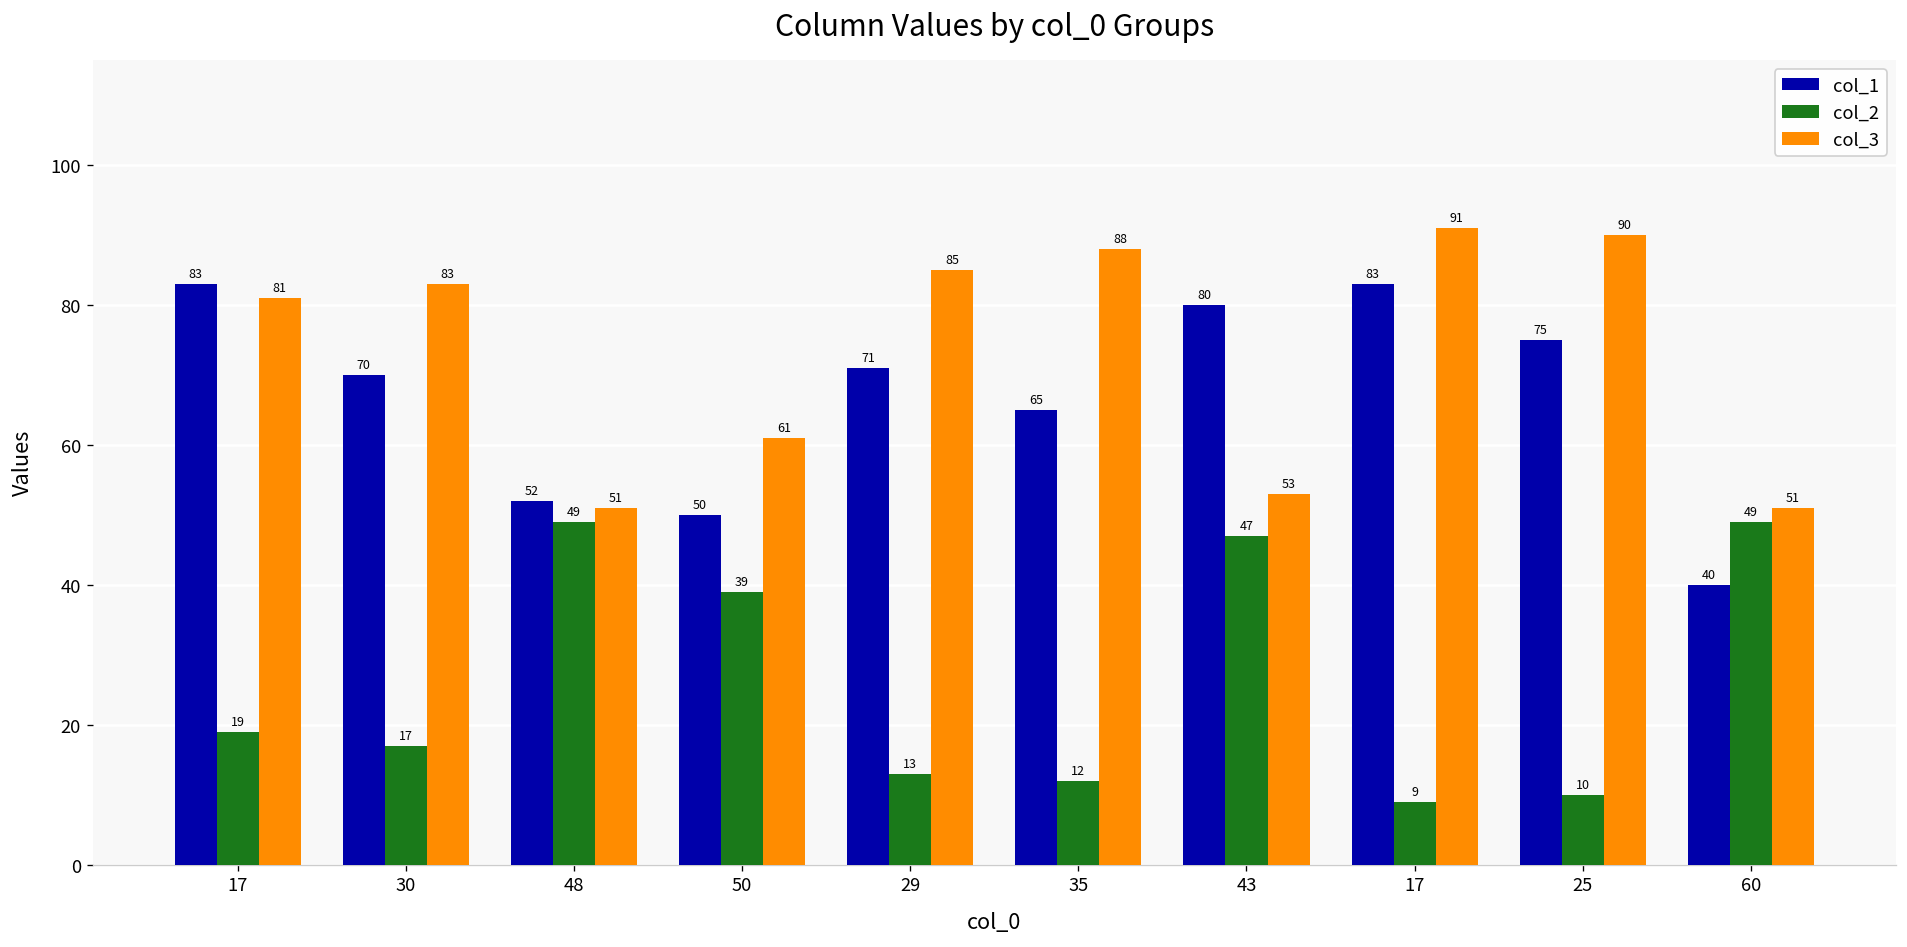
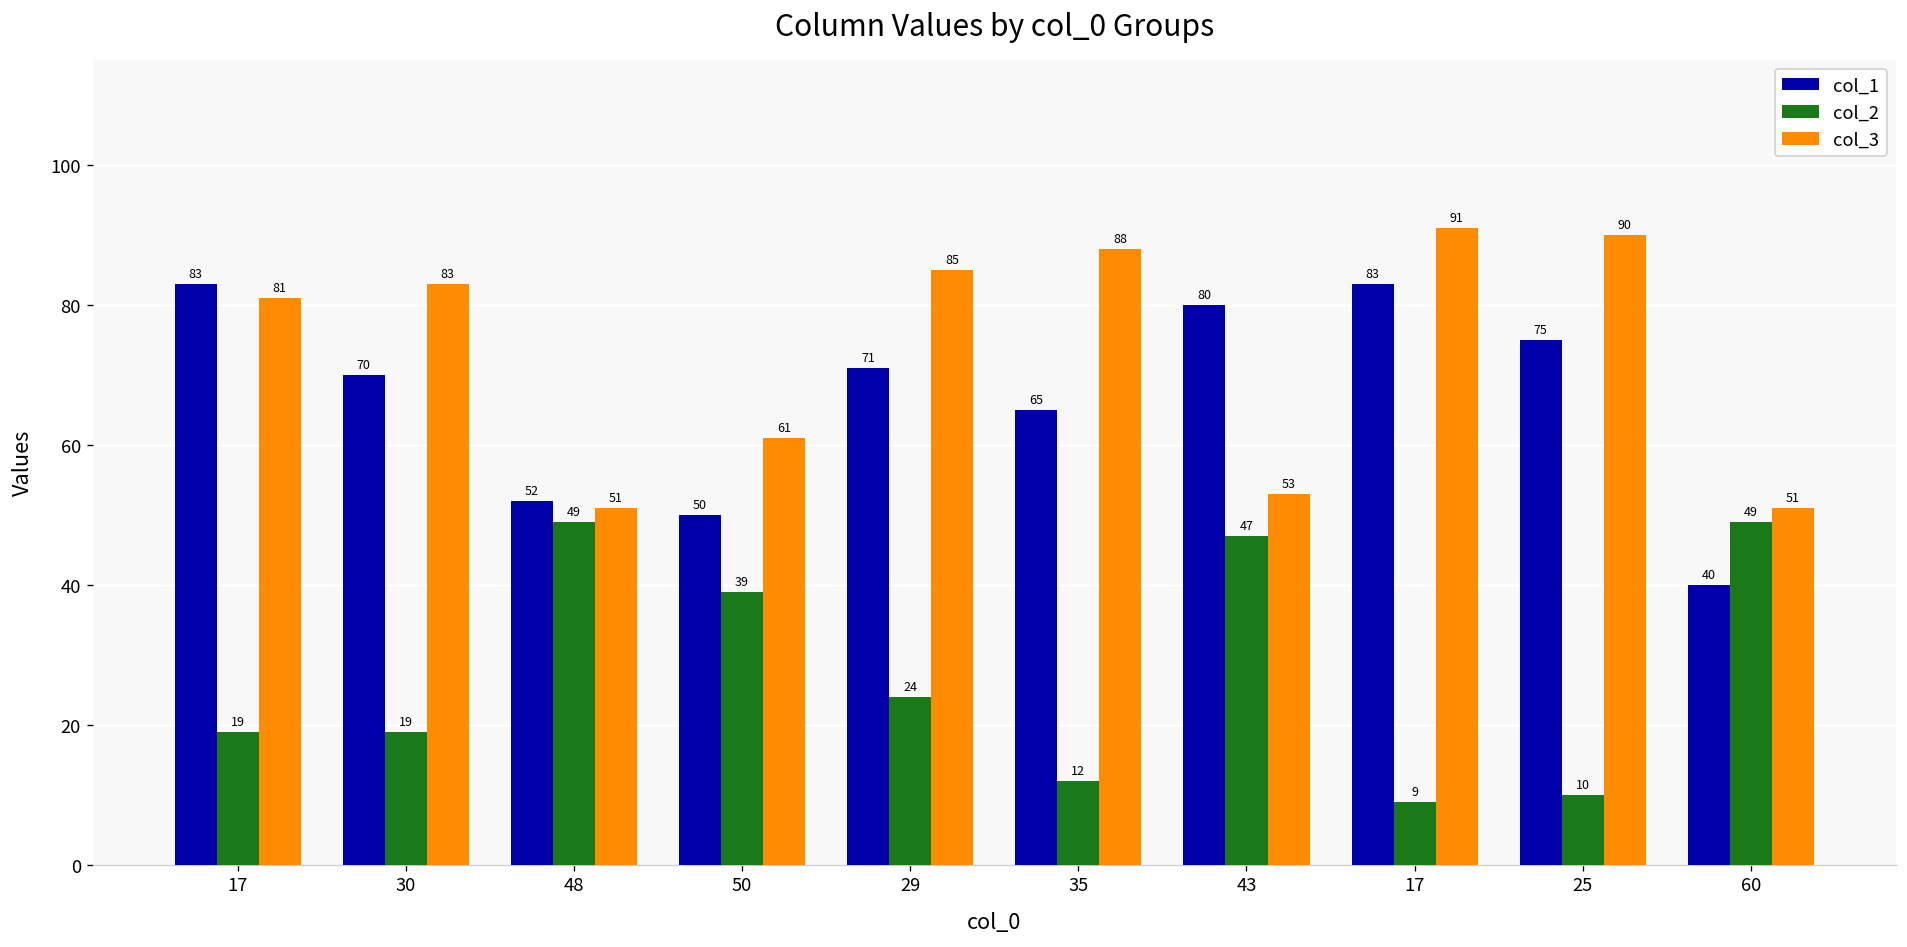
col_2, 30: 17 -> 19
col_2, 29: 13 -> 24
